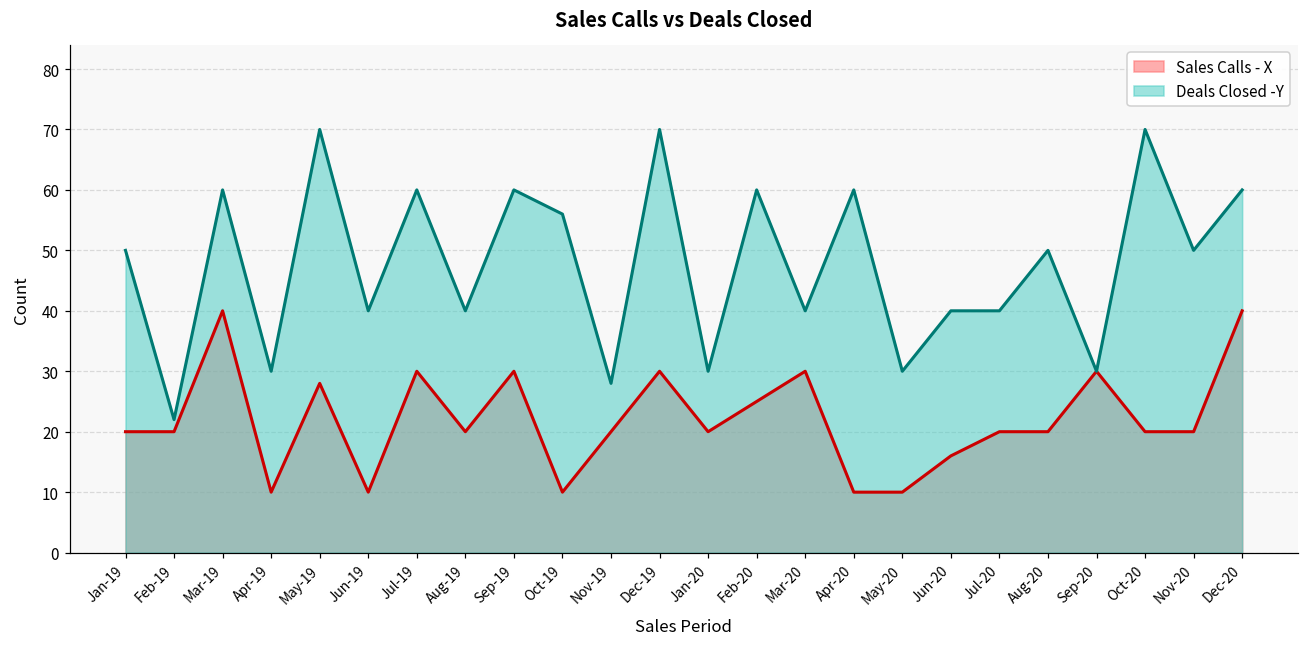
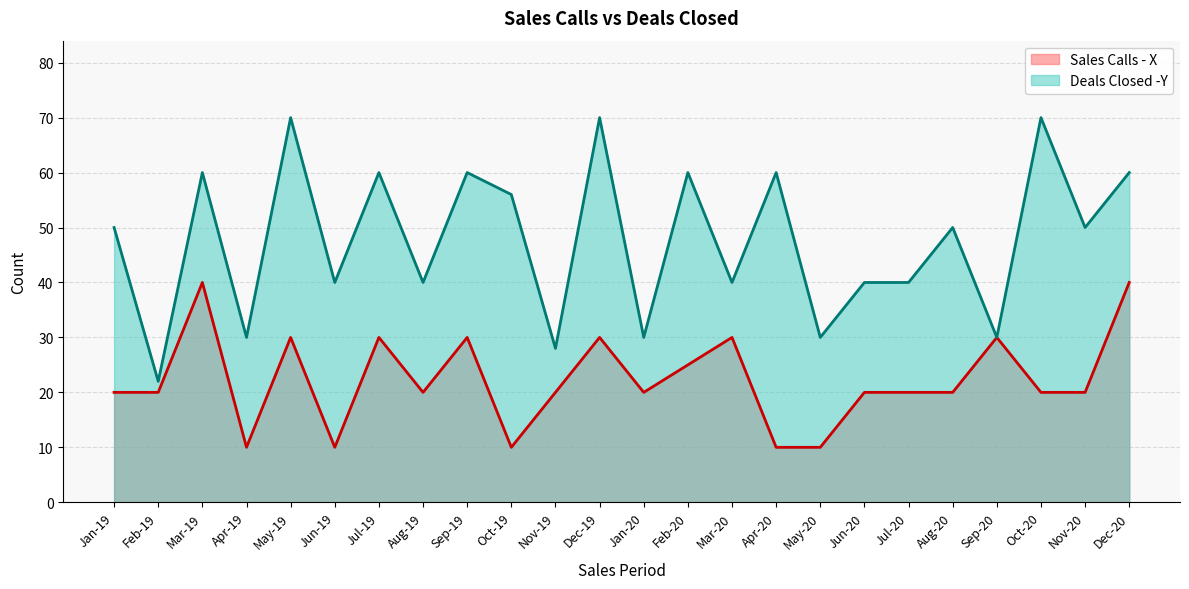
Sales Calls - X, May-19: 28 -> 30
Sales Calls - X, Jun-20: 16 -> 20
